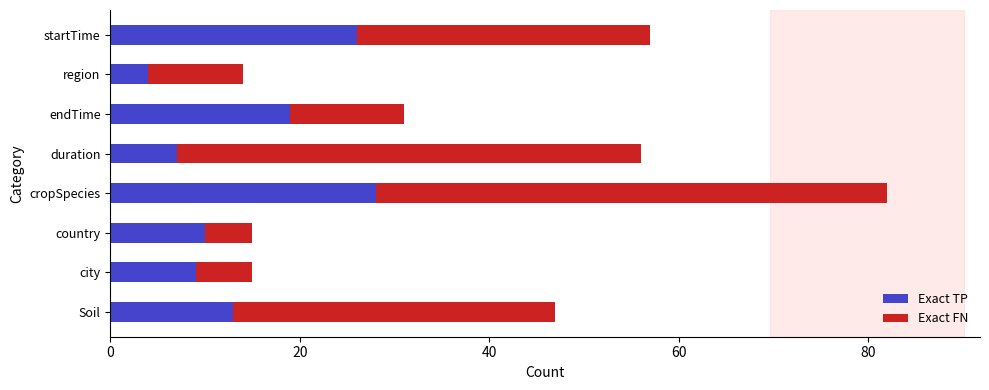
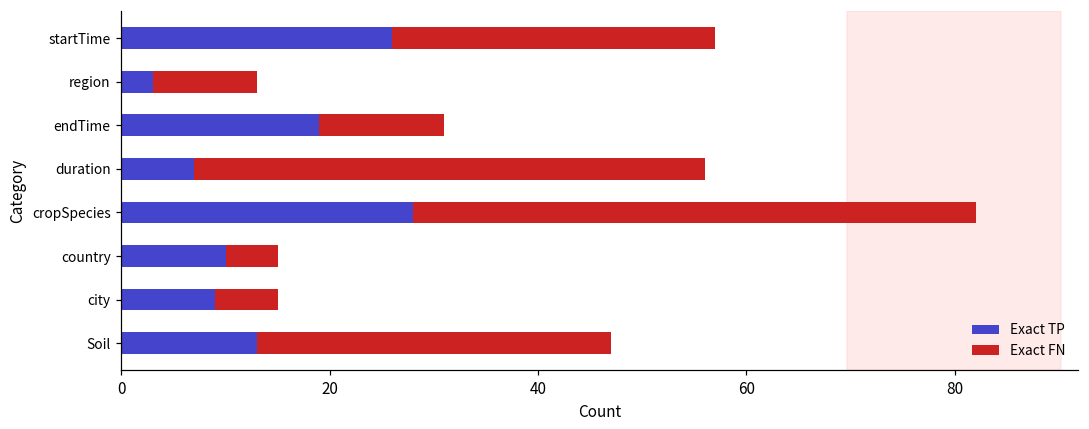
Exact TP, region: 4 -> 3
